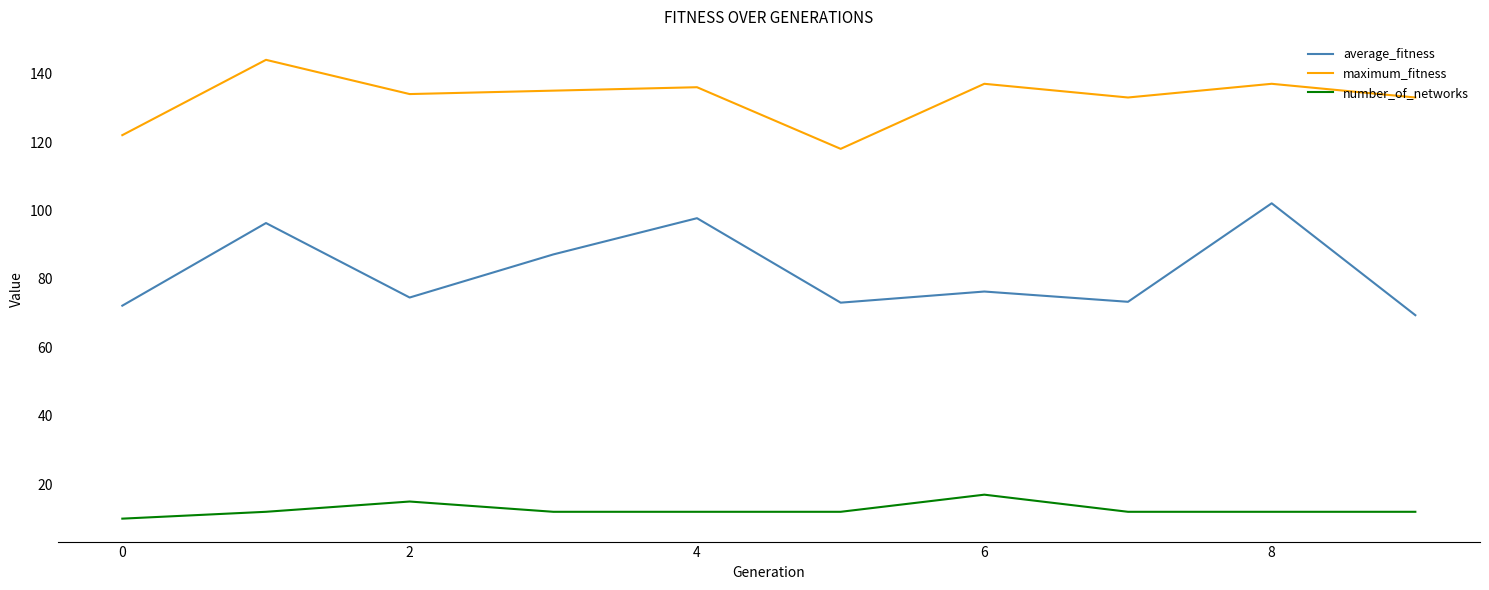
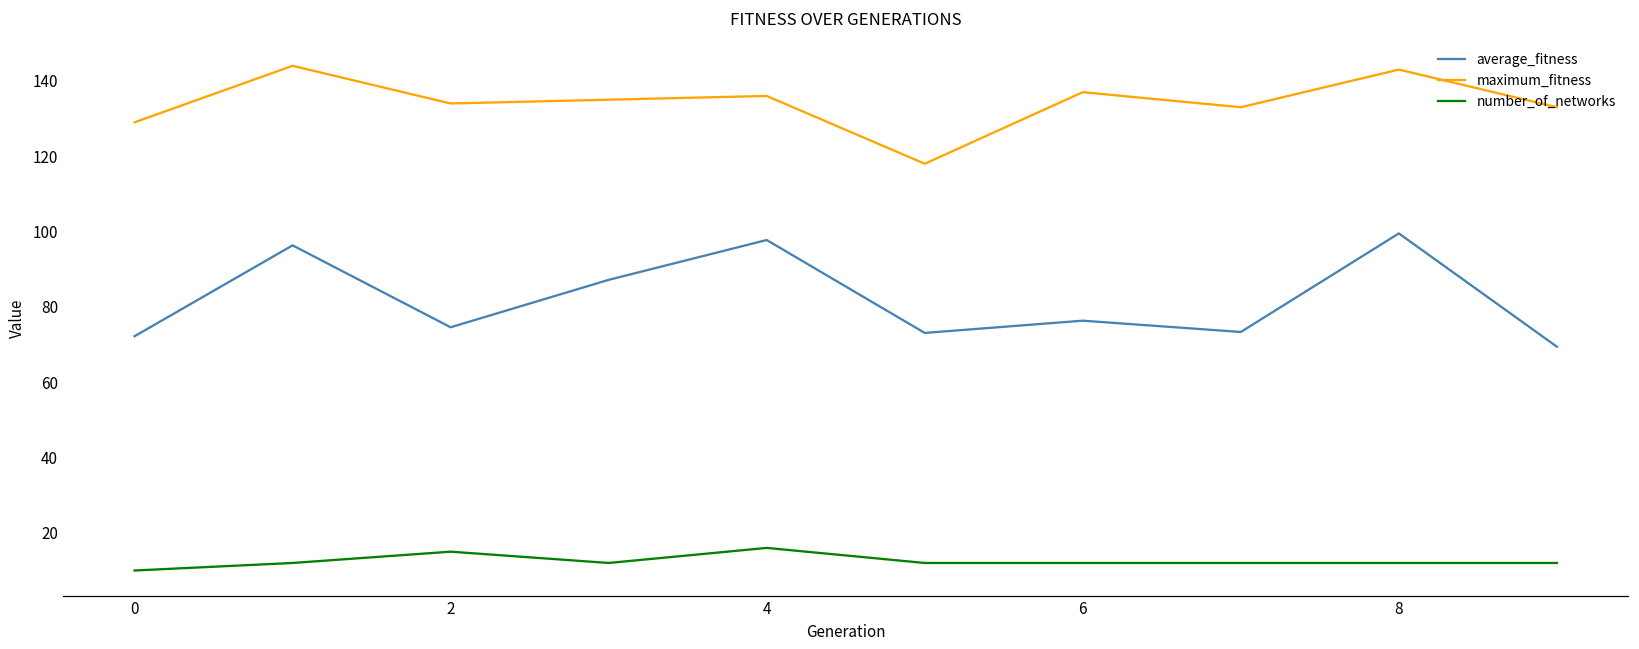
maximum_fitness, 0: 122 -> 129
number_of_networks, 4: 12 -> 16
number_of_networks, 6: 17 -> 12
average_fitness, 8: 102 -> 100
maximum_fitness, 8: 137 -> 143
